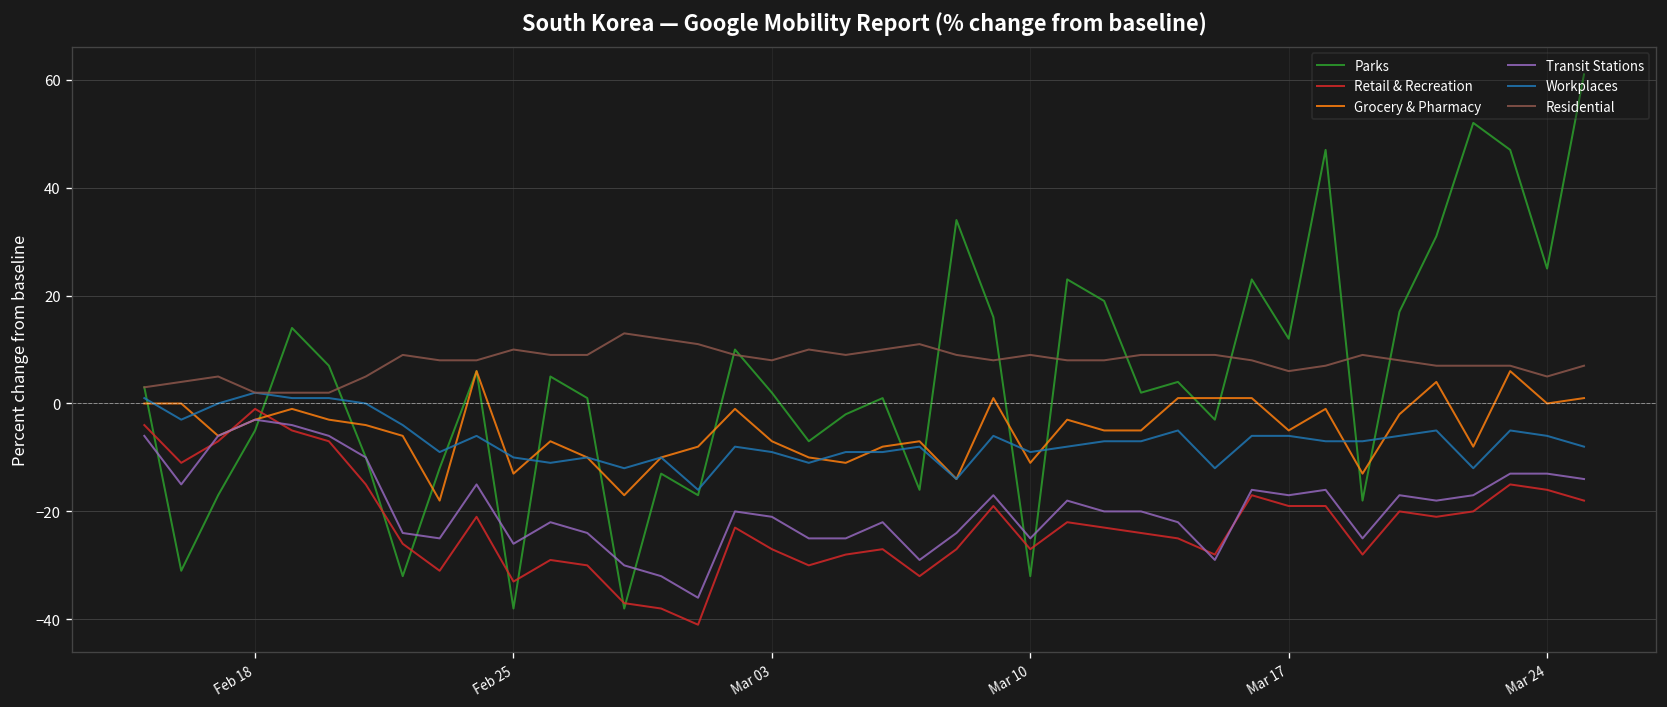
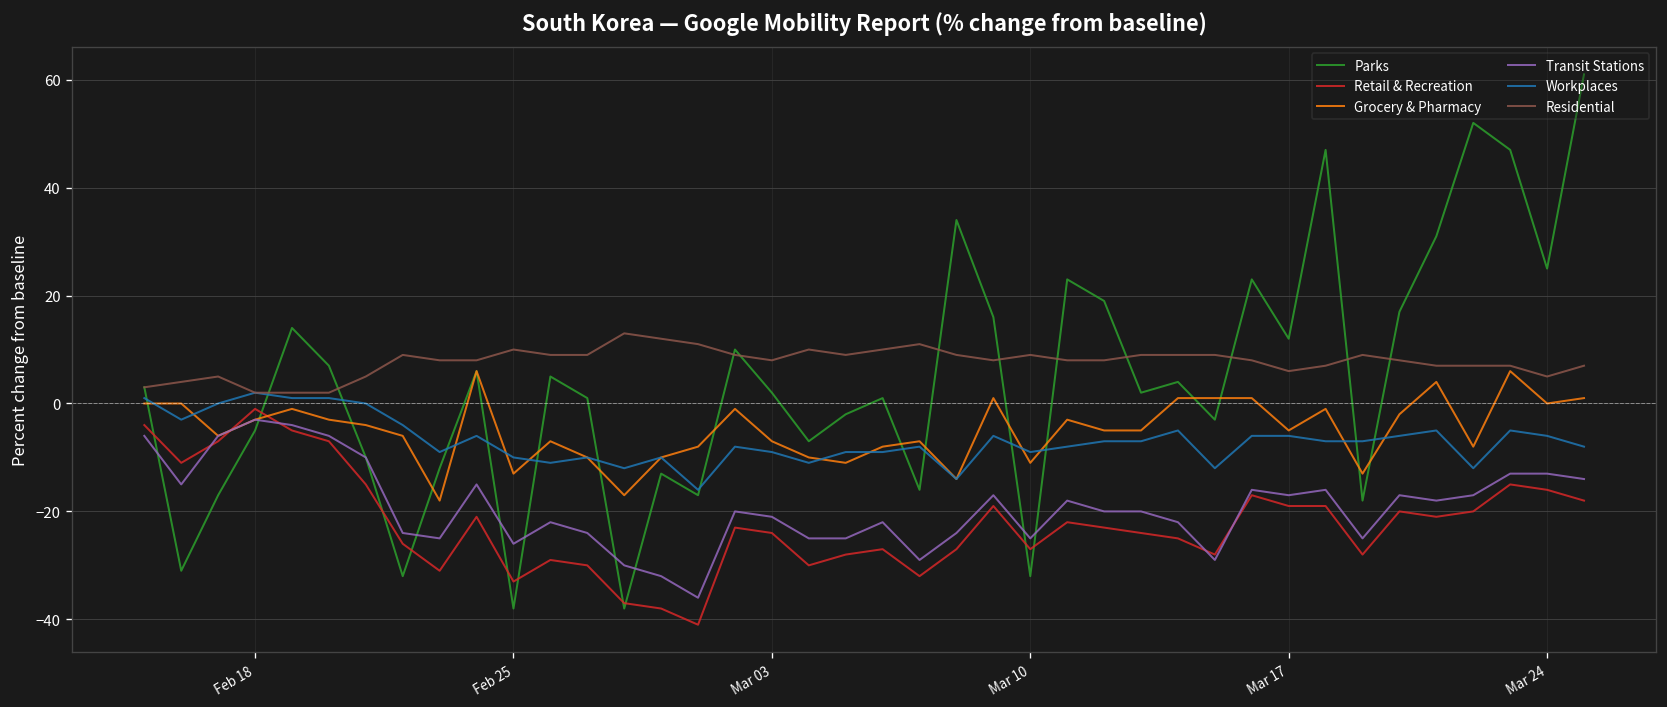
Retail & Recreation, Mar 03: -27 -> -24
